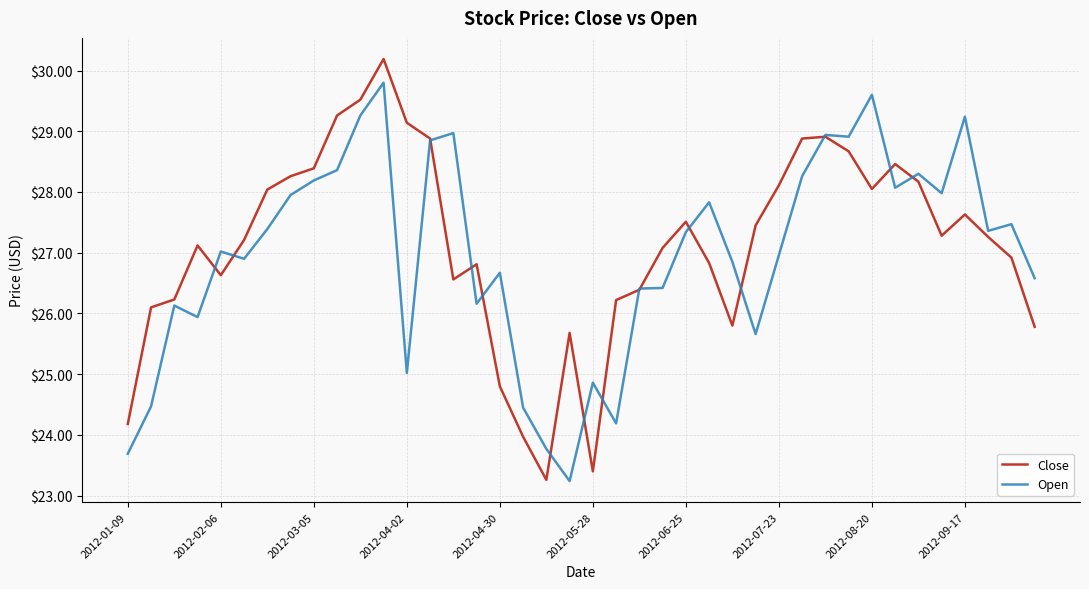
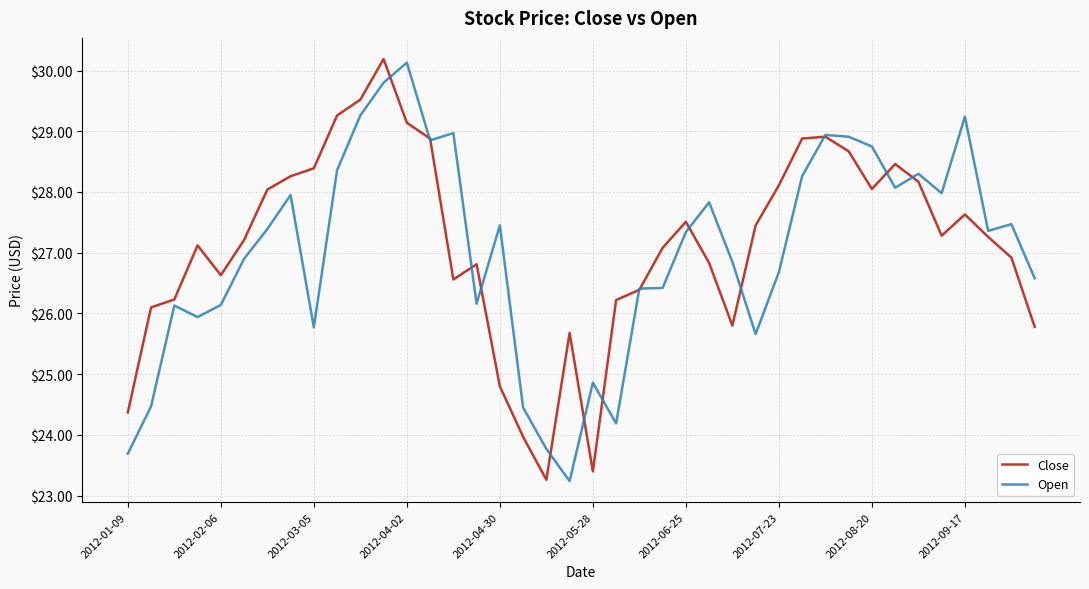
Close, 2012-01-09: $24.2 -> $24.4
Open, 2012-02-06: $27.0 -> $26.1
Open, 2012-03-05: $28.2 -> $25.8
Open, 2012-04-02: $25.0 -> $30.1
Open, 2012-04-30: $26.7 -> $27.5
Open, 2012-07-23: $27.0 -> $26.7
Open, 2012-08-20: $29.6 -> $28.8
